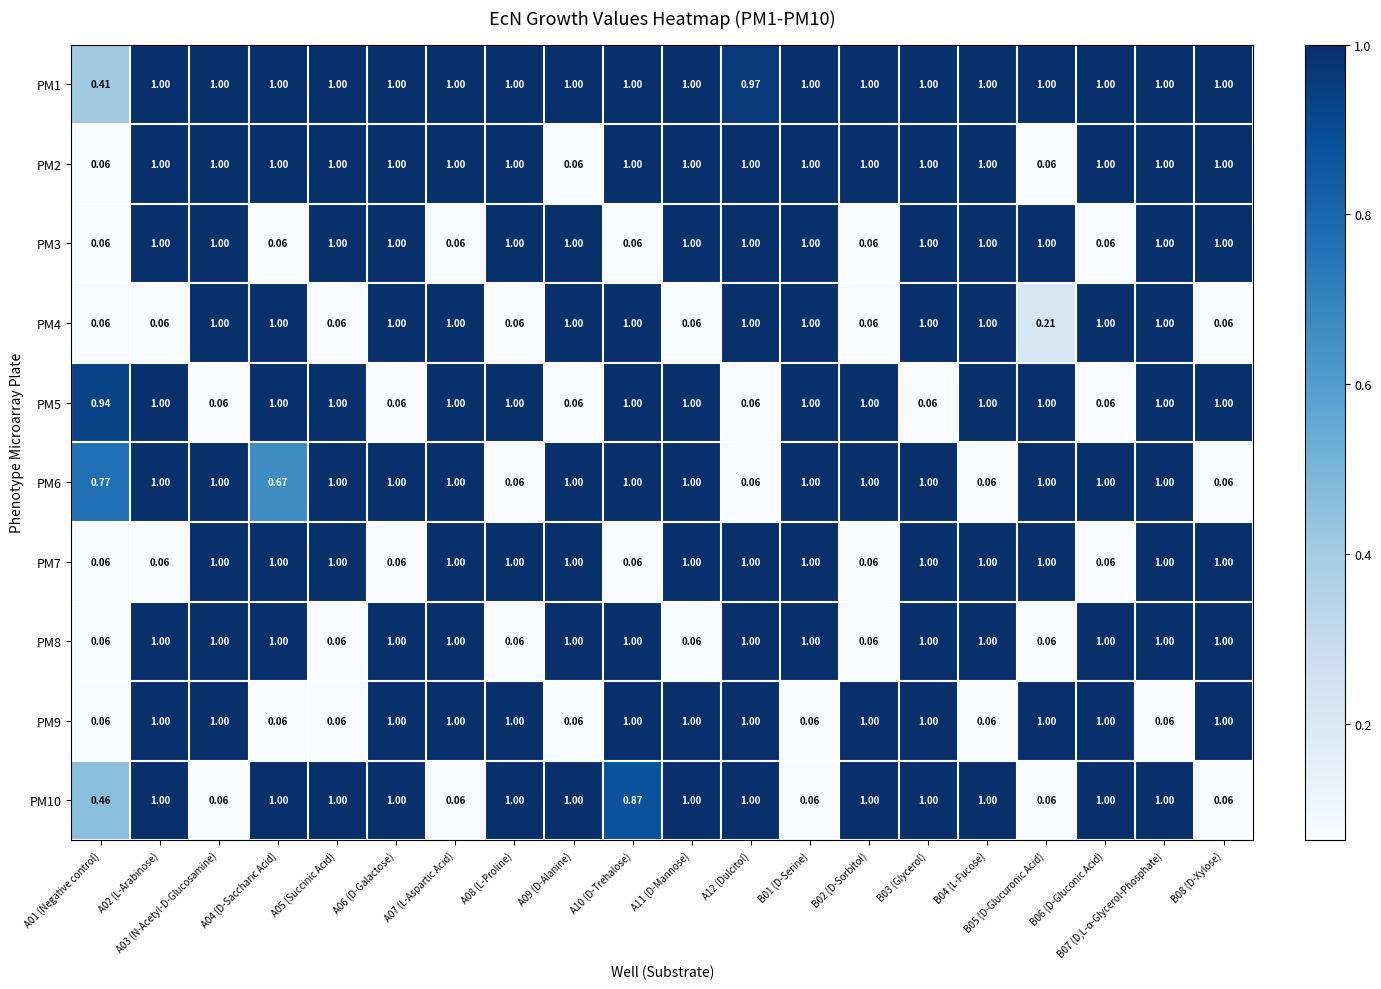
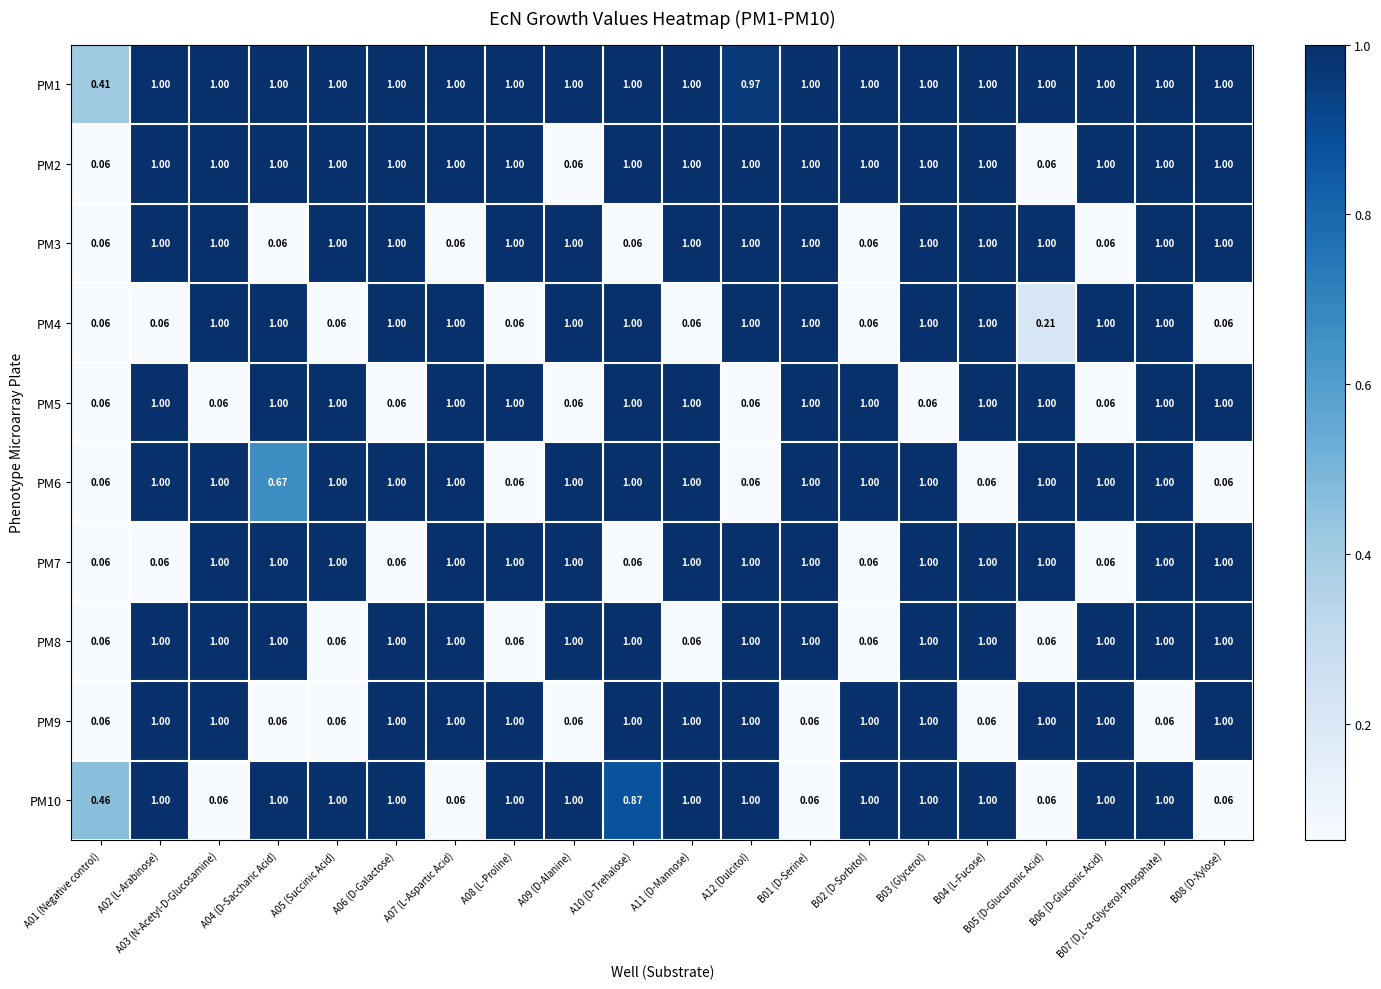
PM5, A01 (Negative control): 0.94 -> 0.06
PM6, A01 (Negative control): 0.77 -> 0.06
